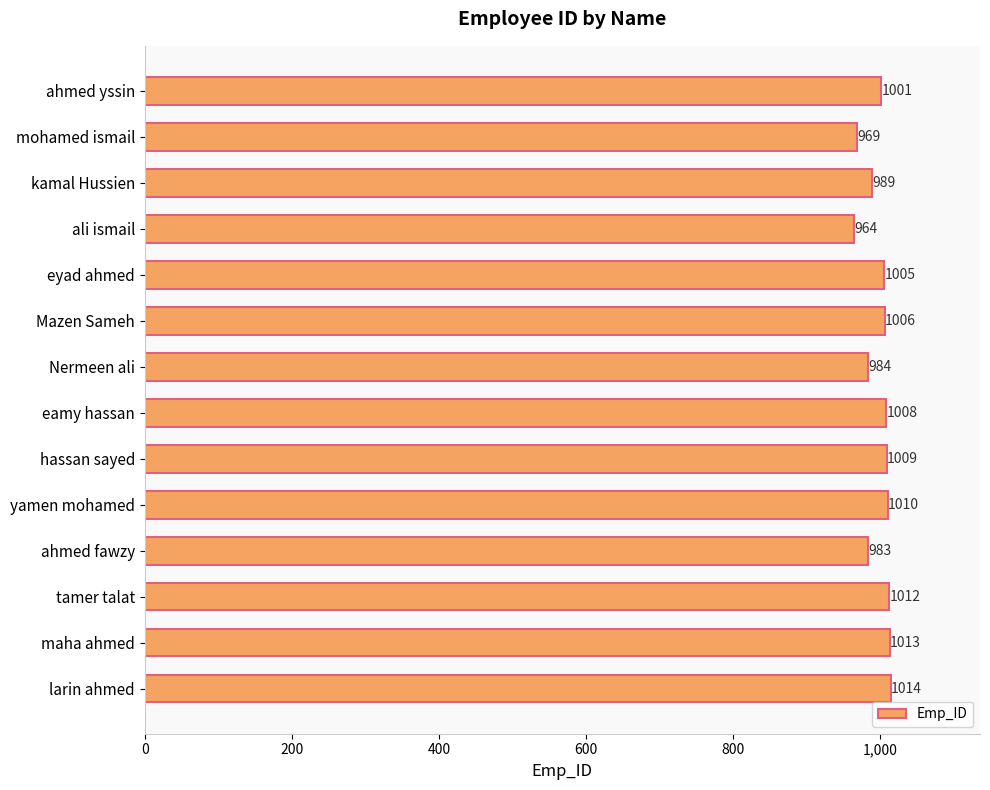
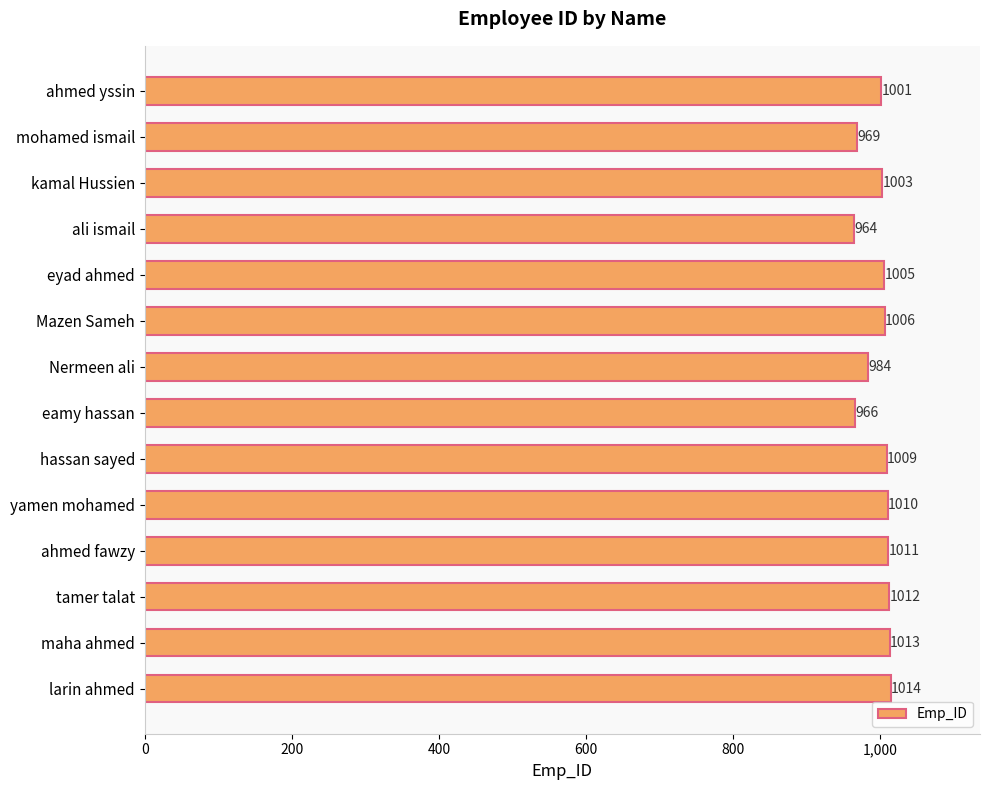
kamal Hussien: 989 -> 1003
eamy hassan: 1008 -> 966
ahmed fawzy: 983 -> 1011
